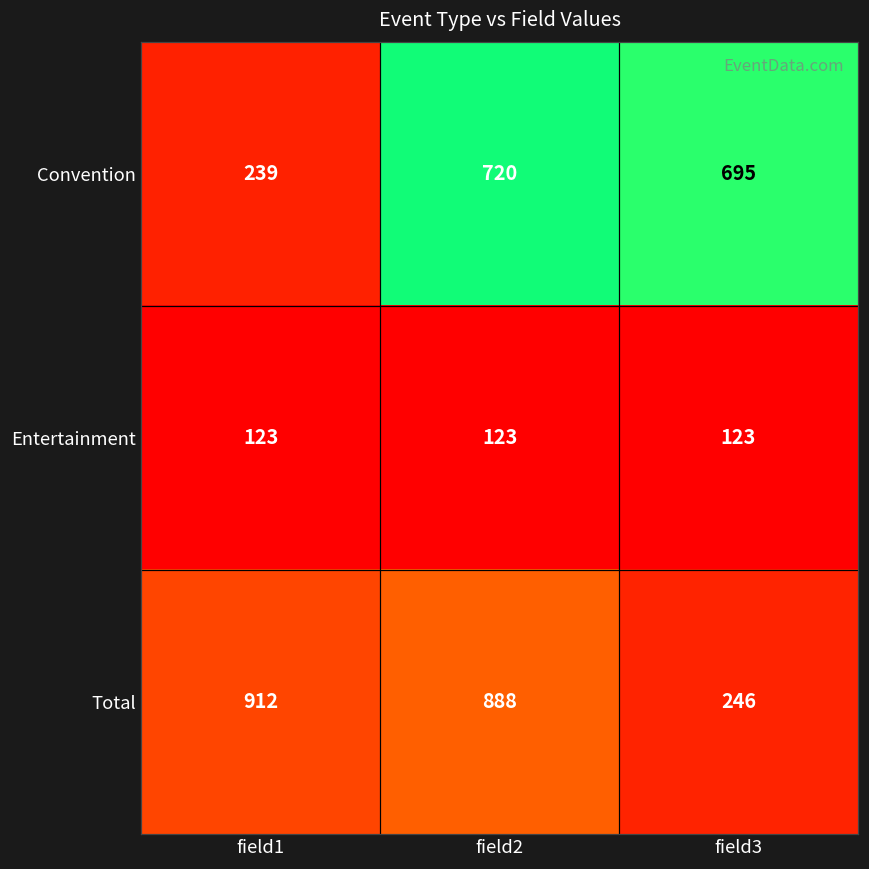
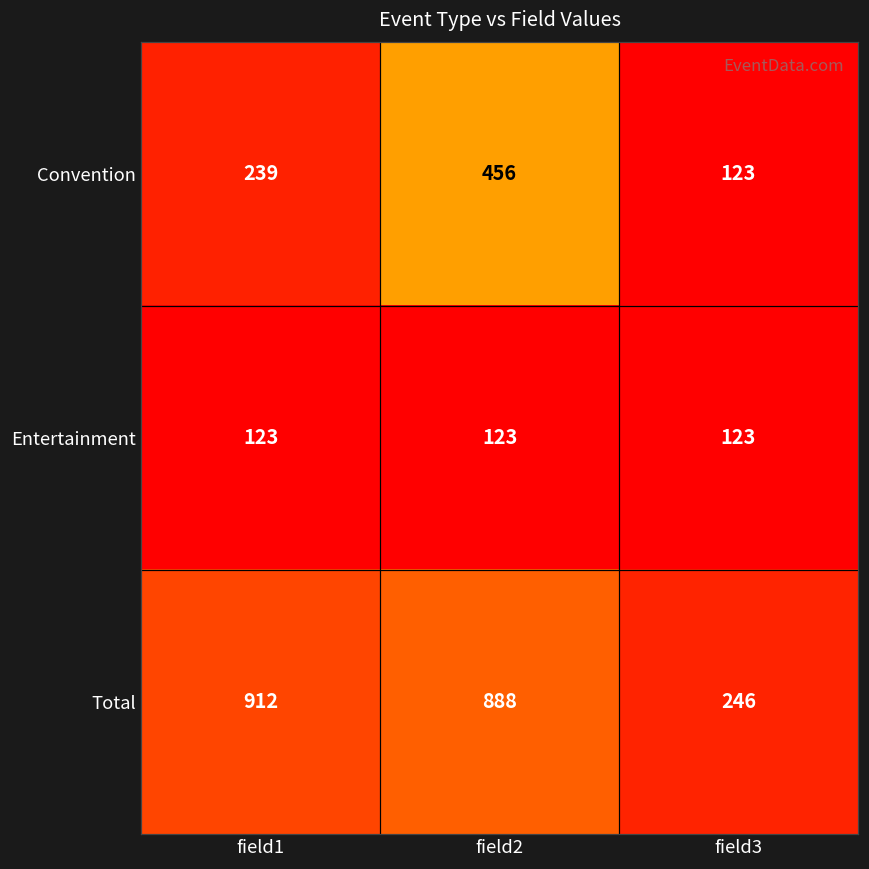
Convention, field2: 720 -> 456
Convention, field3: 695 -> 123
